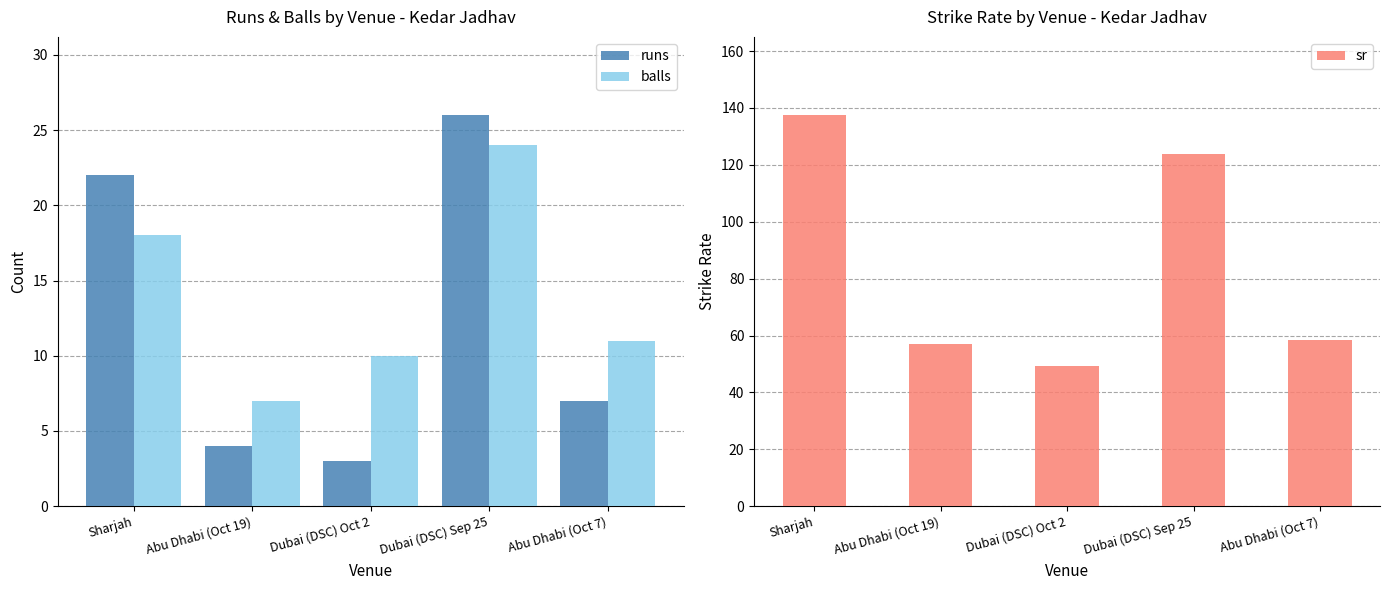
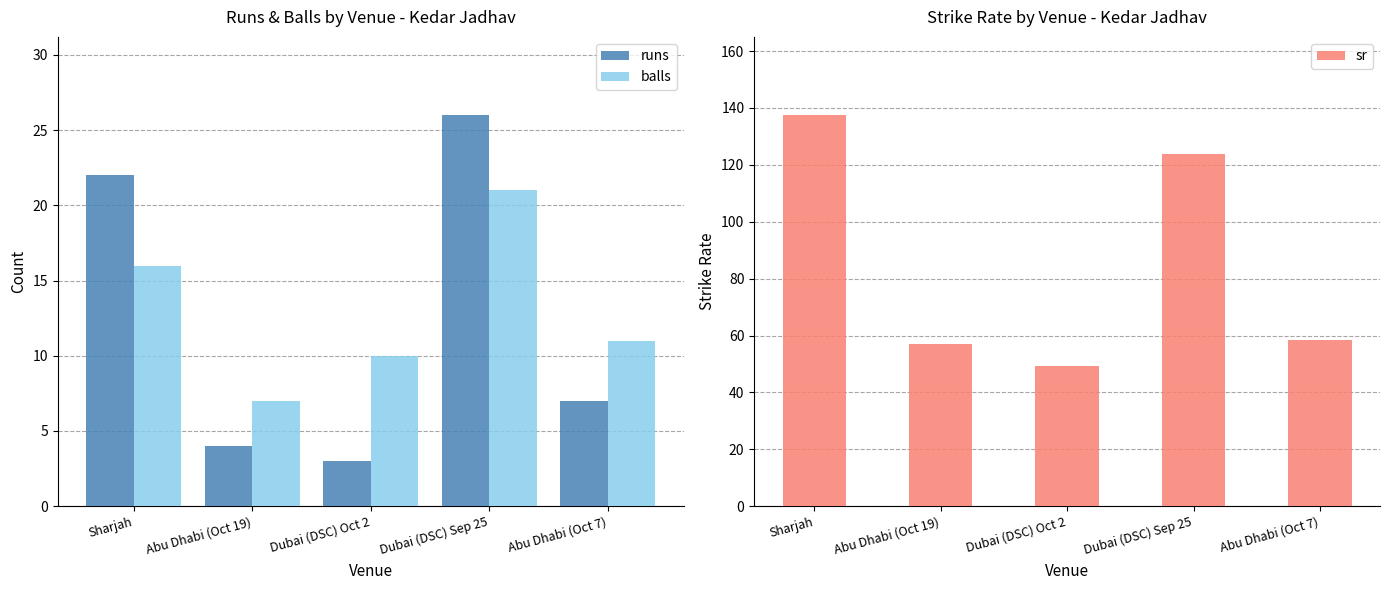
Runs & Balls by Venue - Kedar Jadhav, balls, Sharjah: 18 -> 16
Runs & Balls by Venue - Kedar Jadhav, balls, Dubai (DSC) Sep 25: 24 -> 21
